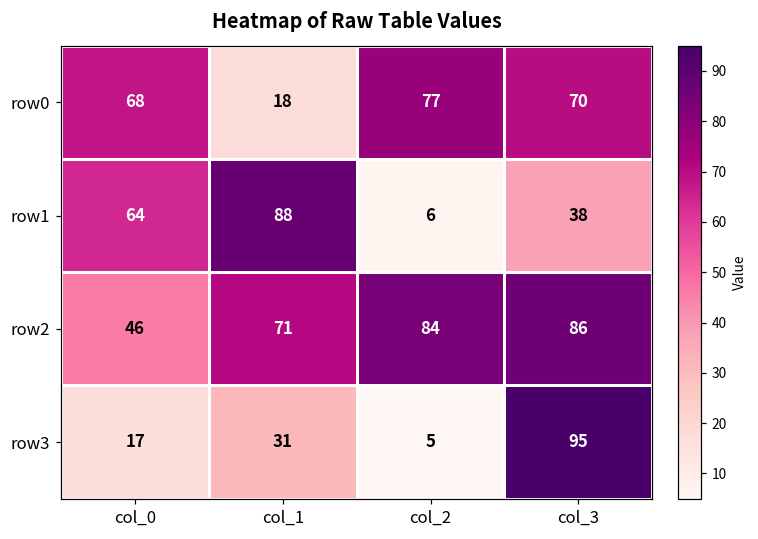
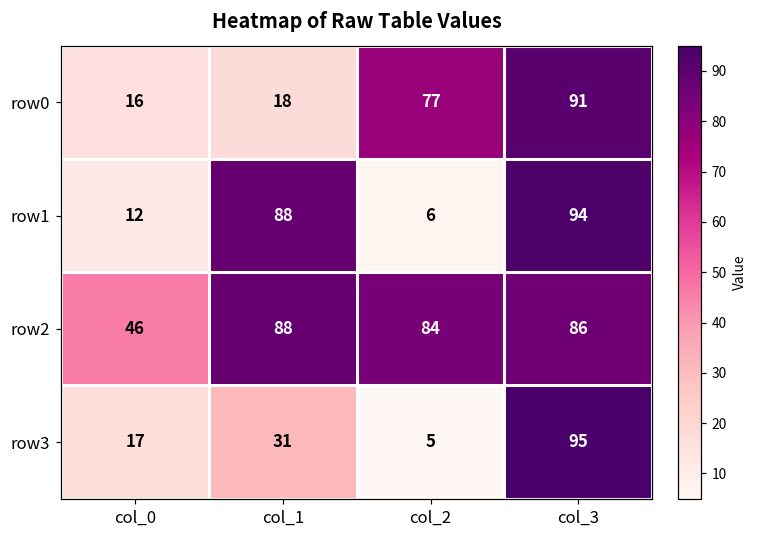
row0, col_0: 68 -> 16
row0, col_3: 70 -> 91
row1, col_0: 64 -> 12
row1, col_3: 38 -> 94
row2, col_1: 71 -> 88
